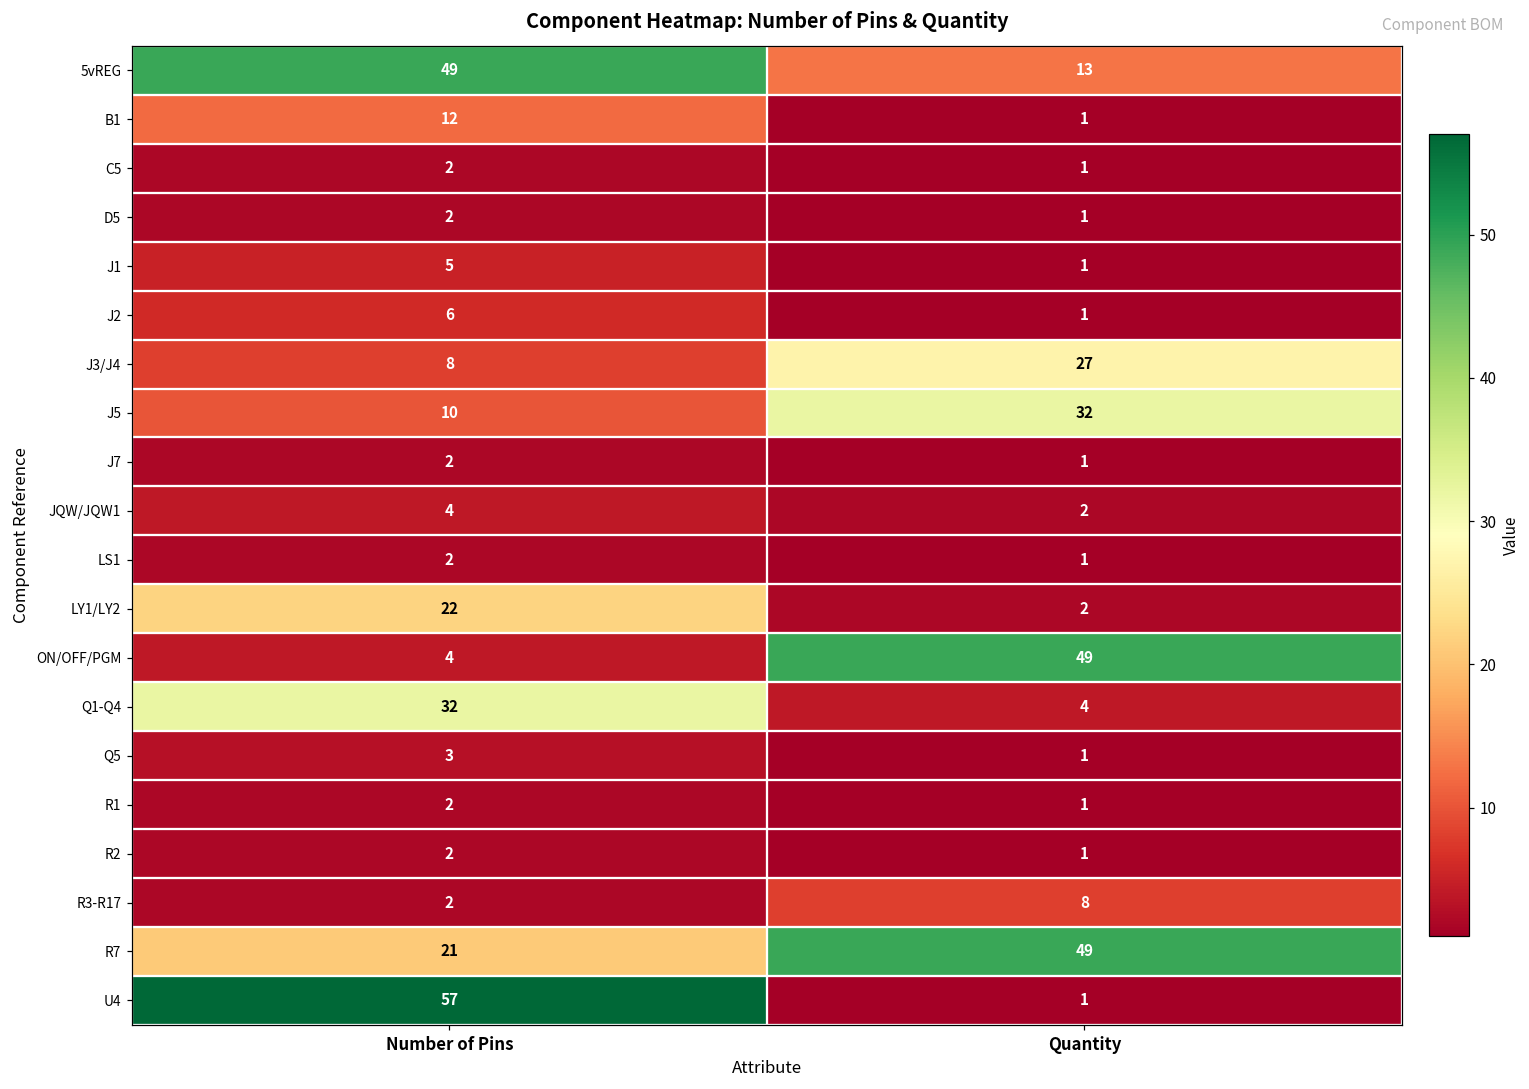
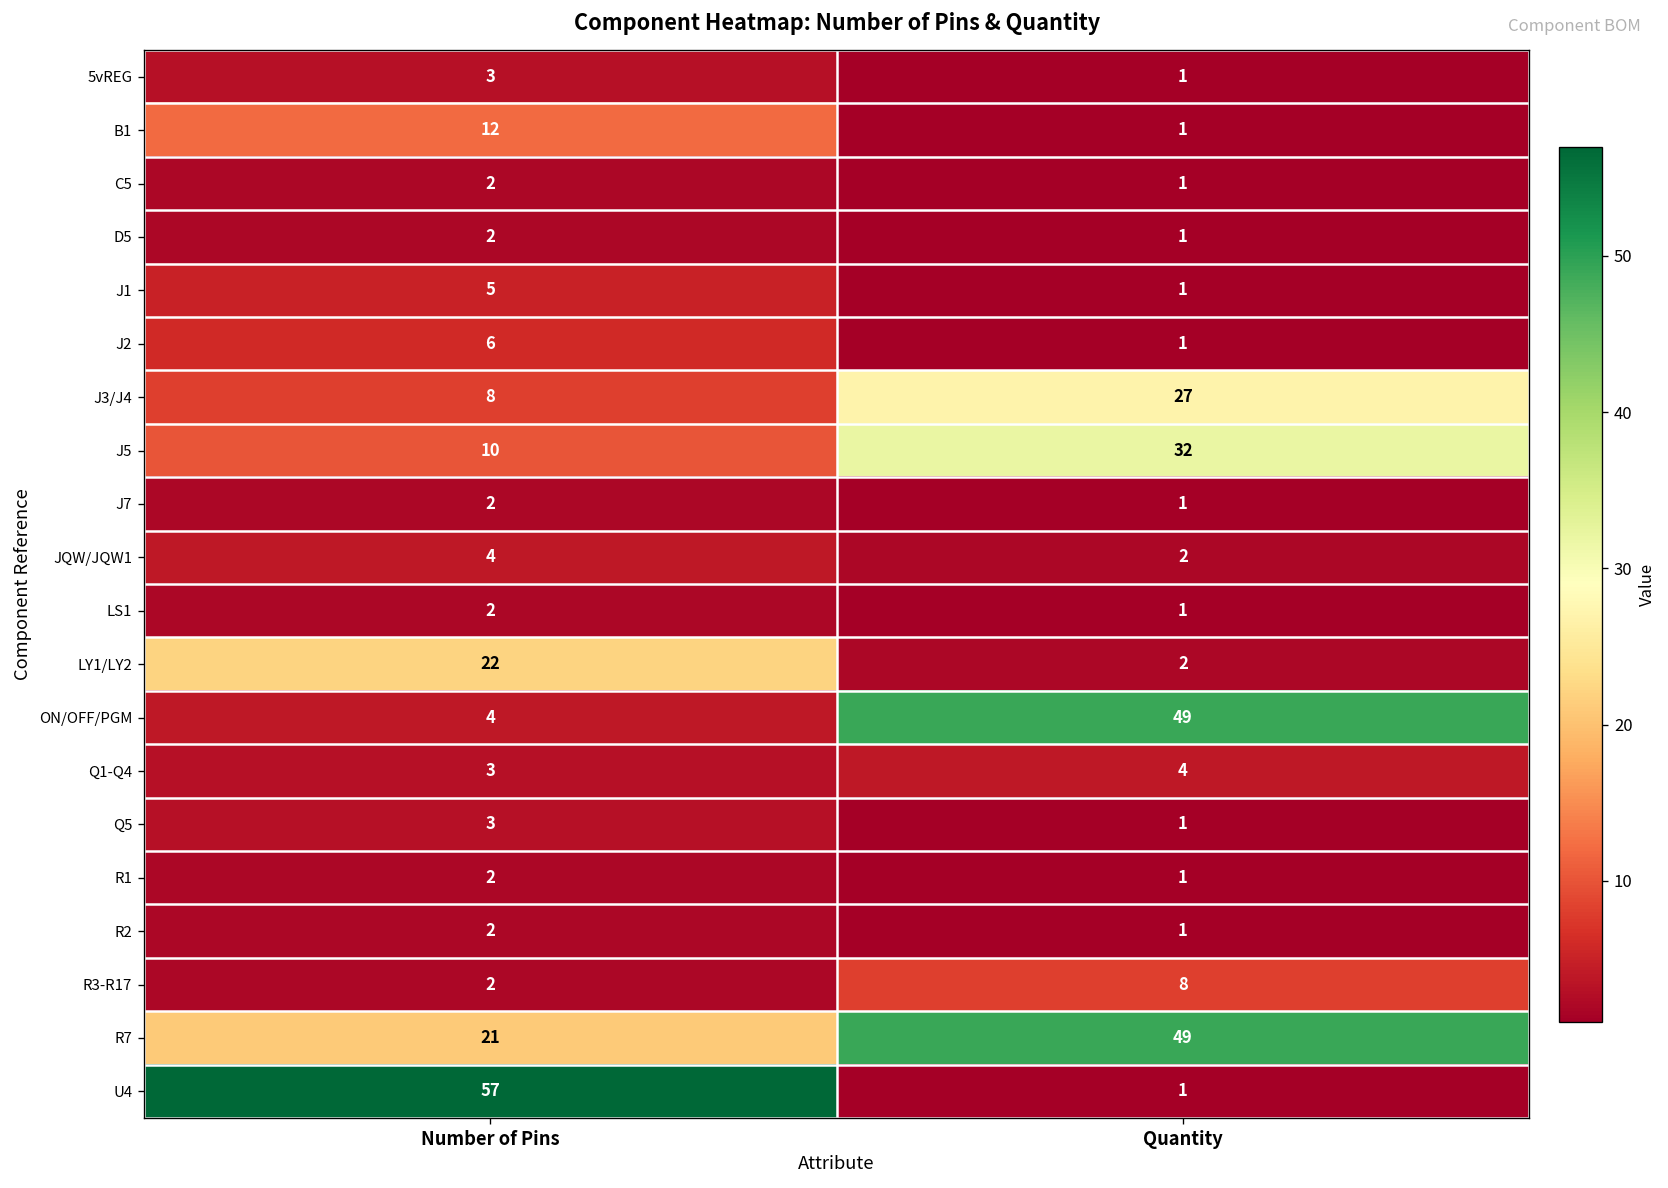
5vREG, Number of Pins: 49 -> 3
5vREG, Quantity: 13 -> 1
Q1-Q4, Number of Pins: 32 -> 3
